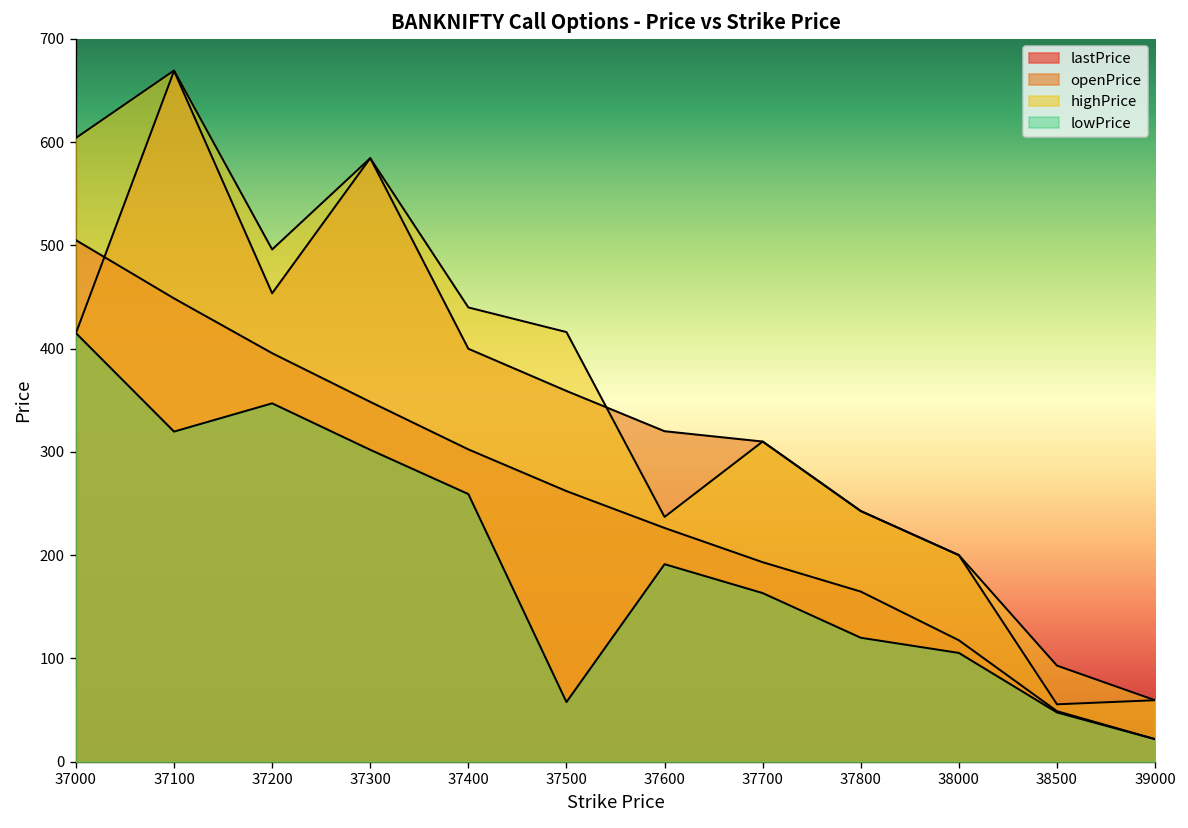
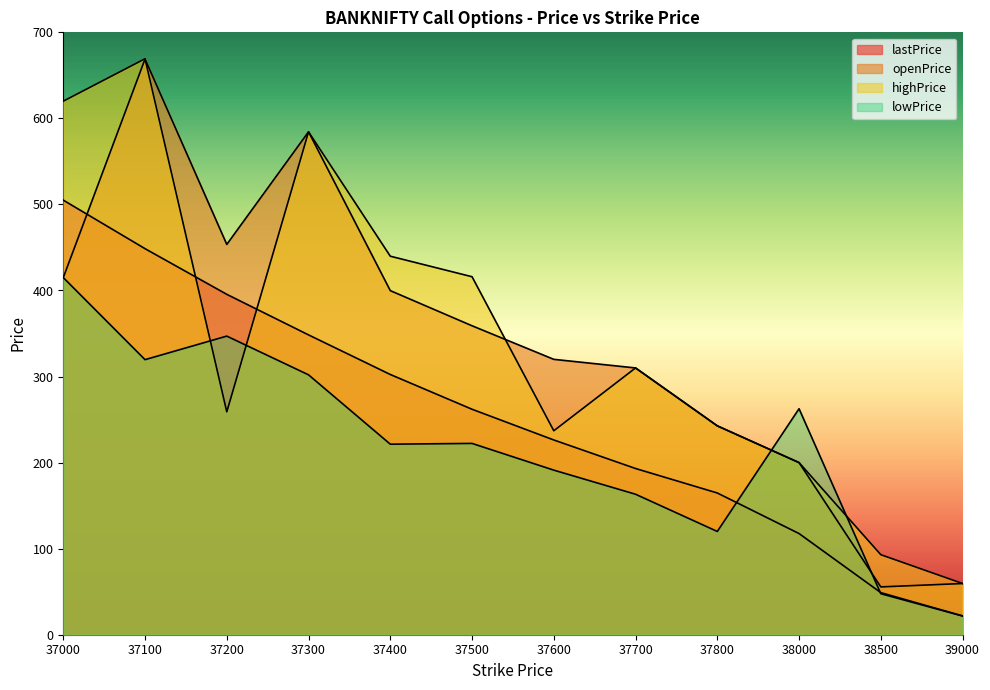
highPrice, 37000: 600 -> 620
highPrice, 37200: 500 -> 260
lowPrice, 37400: 260 -> 220
lowPrice, 37500: 60 -> 220
lowPrice, 38000: 110 -> 260
